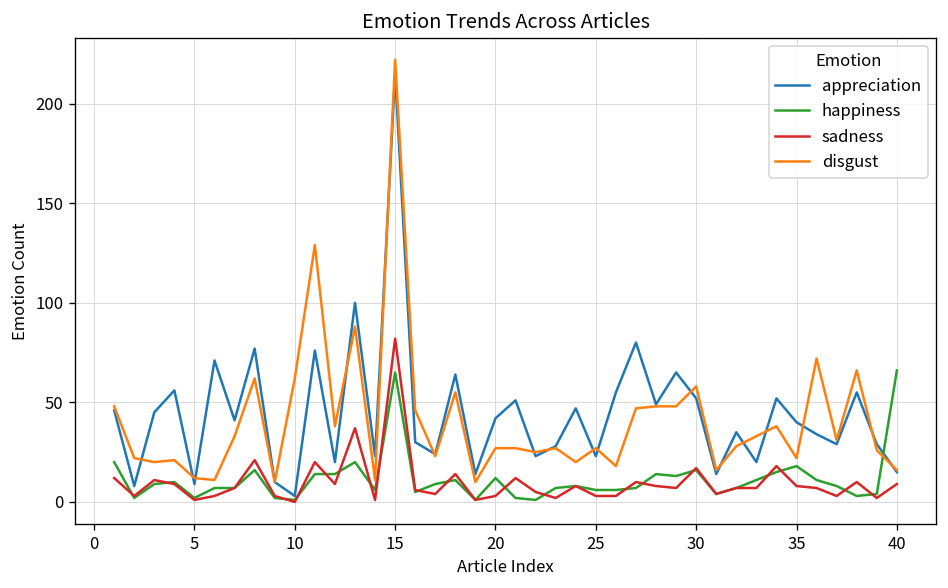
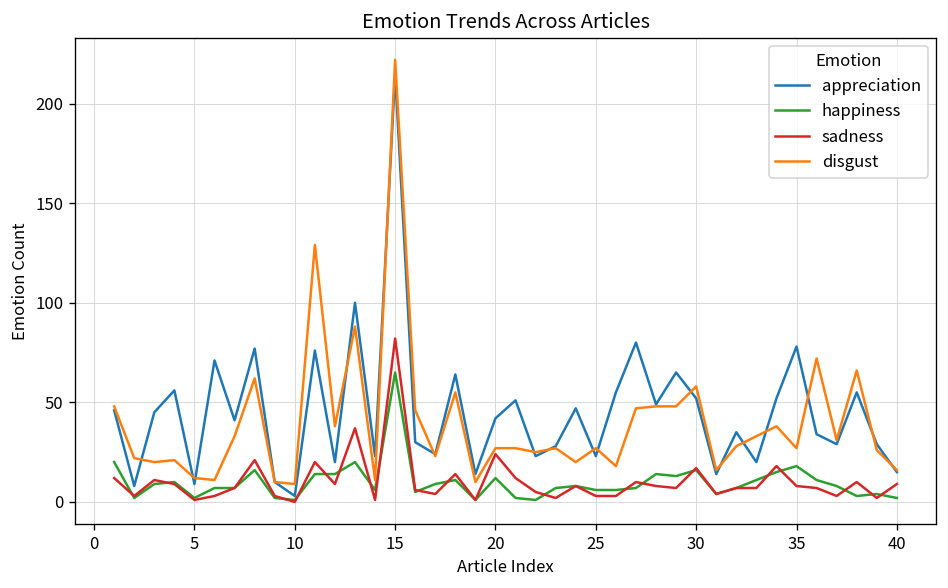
disgust, 10: 62 -> 9
sadness, 20: 3 -> 24
appreciation, 35: 40 -> 78
disgust, 35: 22 -> 27
happiness, 40: 66 -> 2
